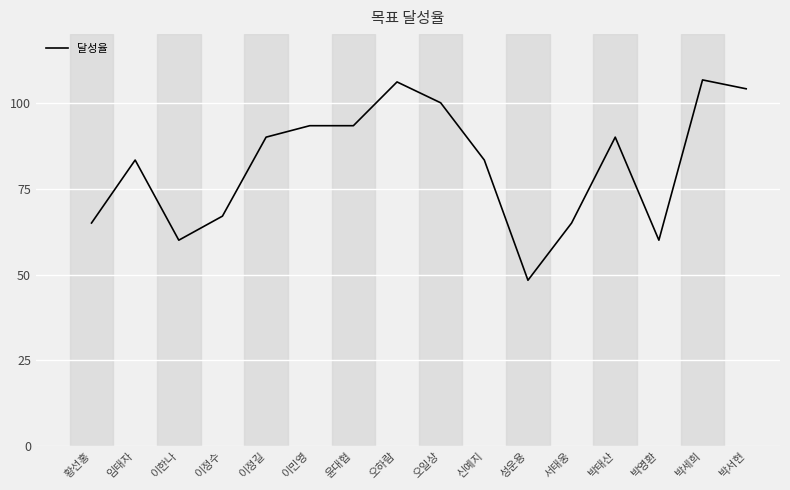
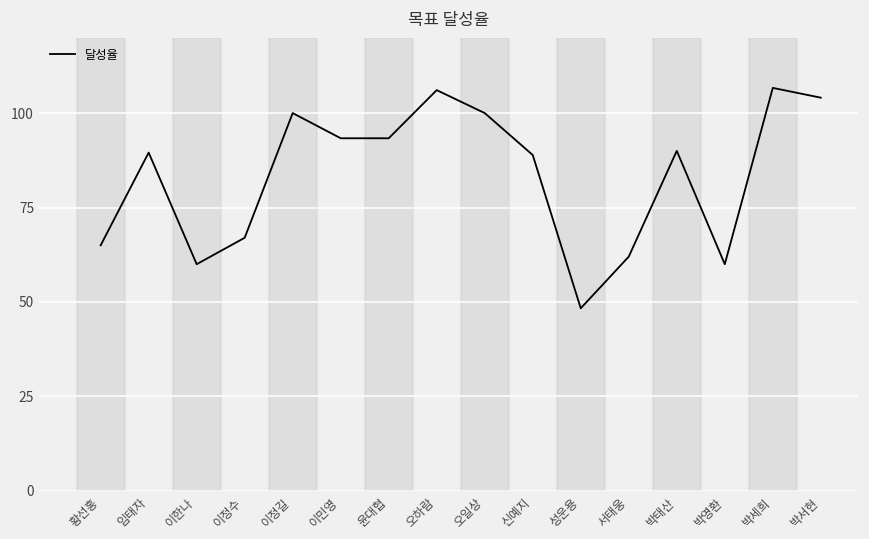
임태자: 83 -> 90
이정길: 90 -> 100
신예지: 83 -> 89
서태웅: 65 -> 62
